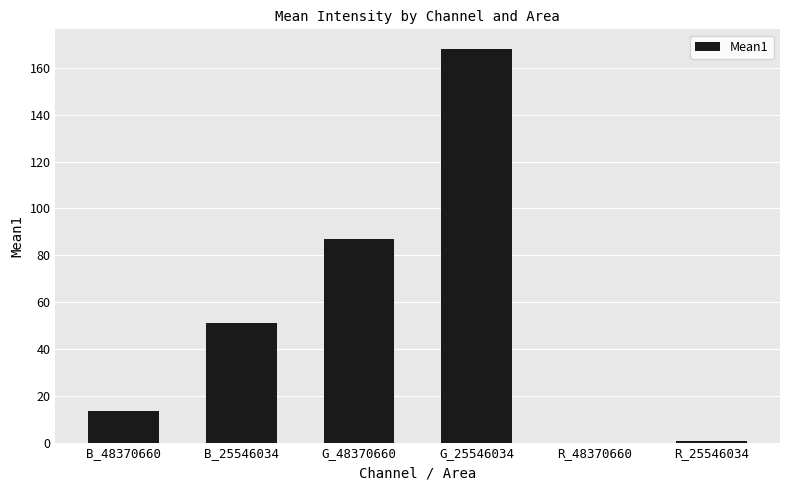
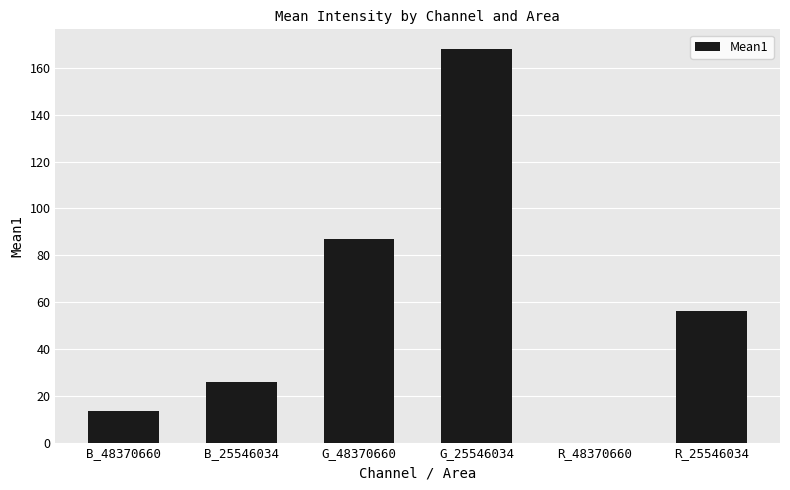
B_25546034: 51 -> 26
R_25546034: 1 -> 56
